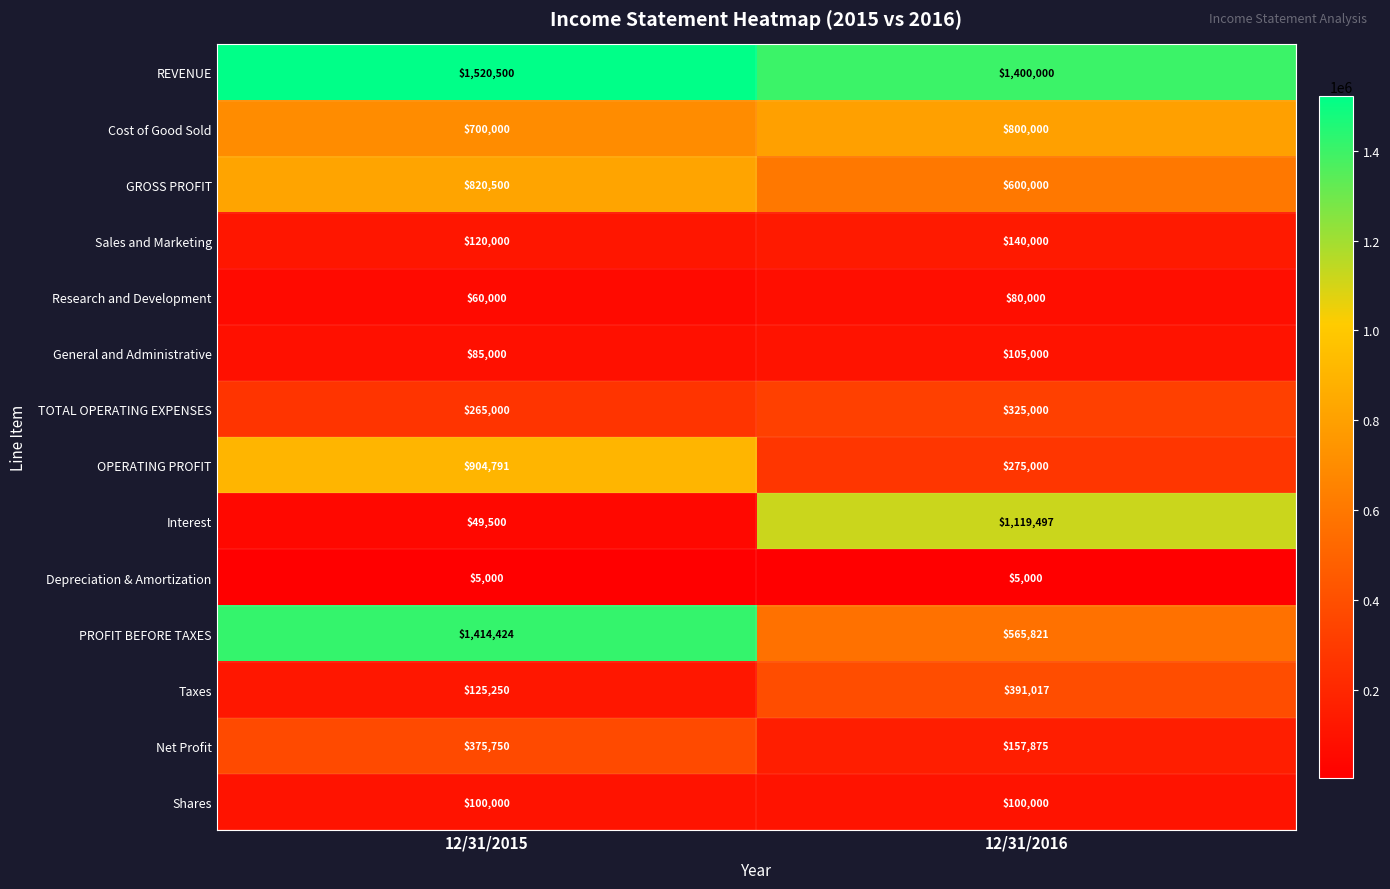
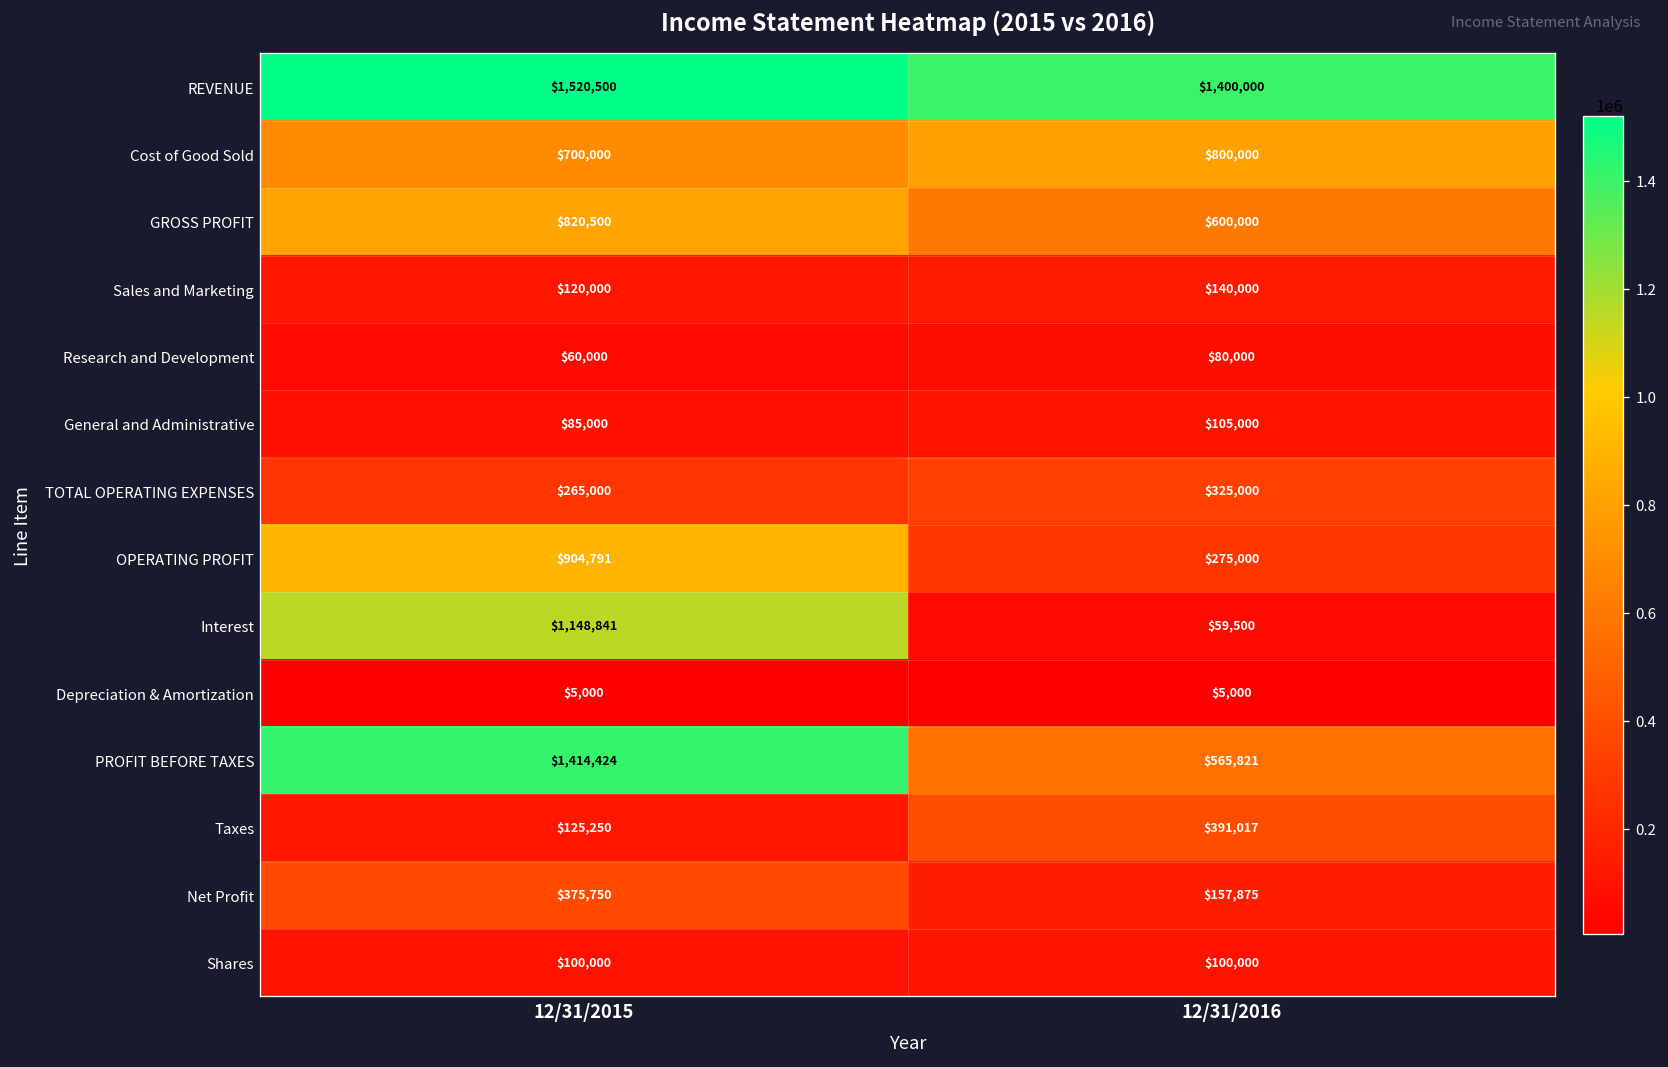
Interest, 12/31/2015: $49,500 -> $1,148,841
Interest, 12/31/2016: $1,119,497 -> $59,500
